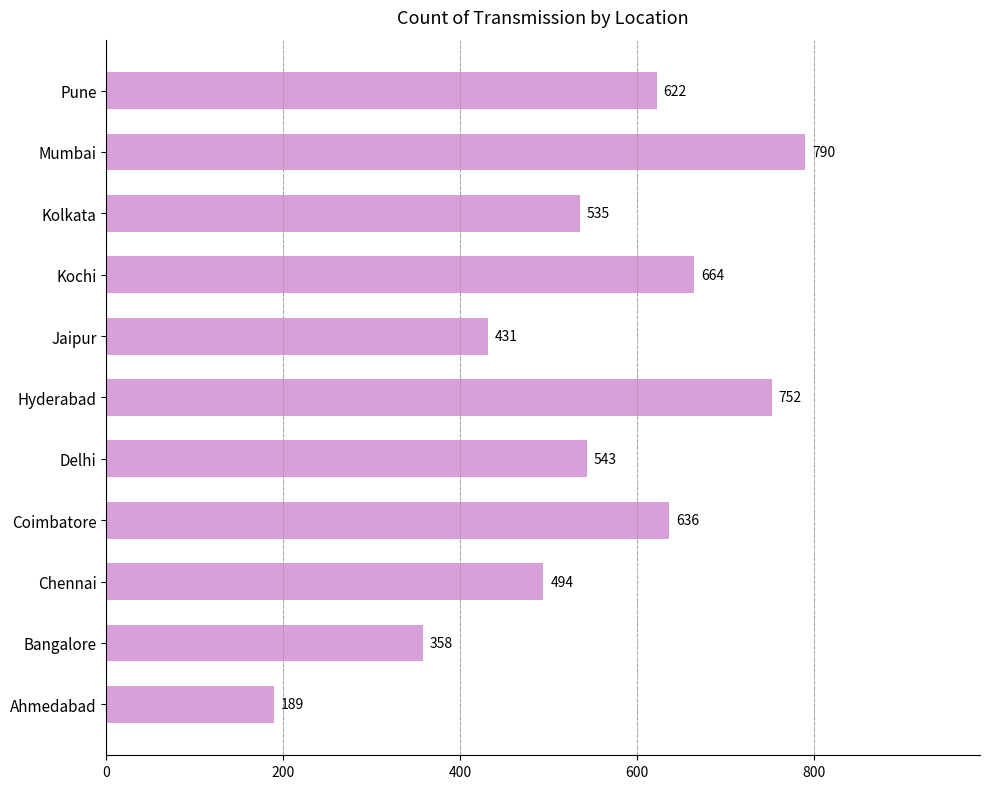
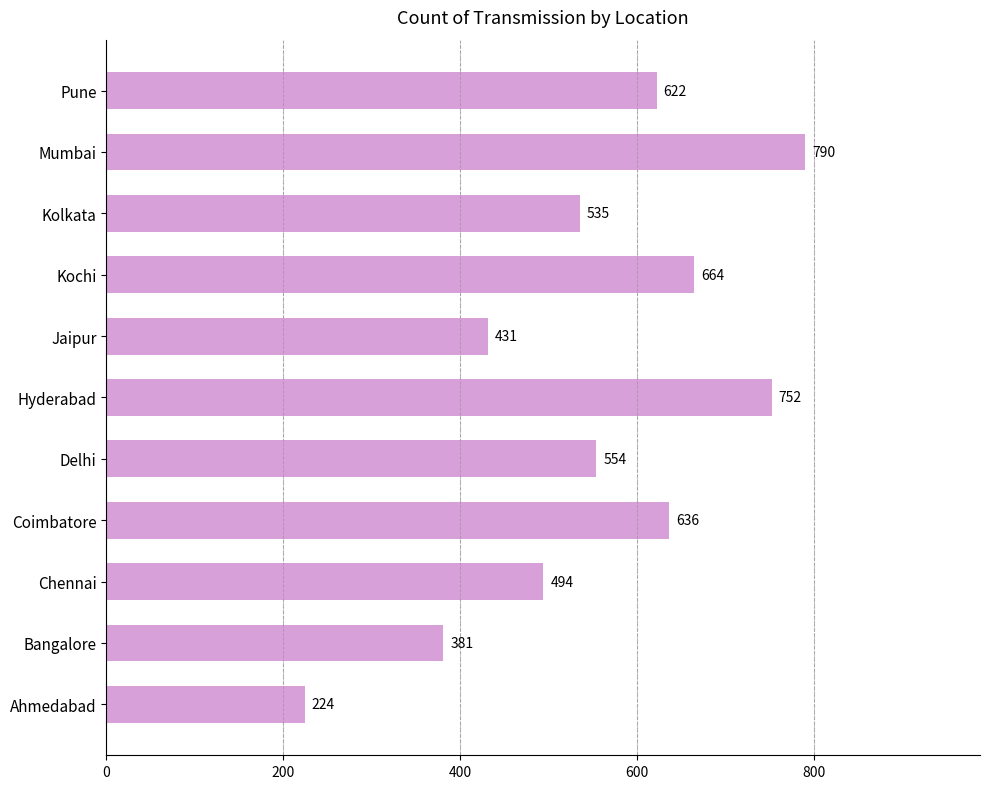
Delhi: 543 -> 554
Bangalore: 358 -> 381
Ahmedabad: 189 -> 224
